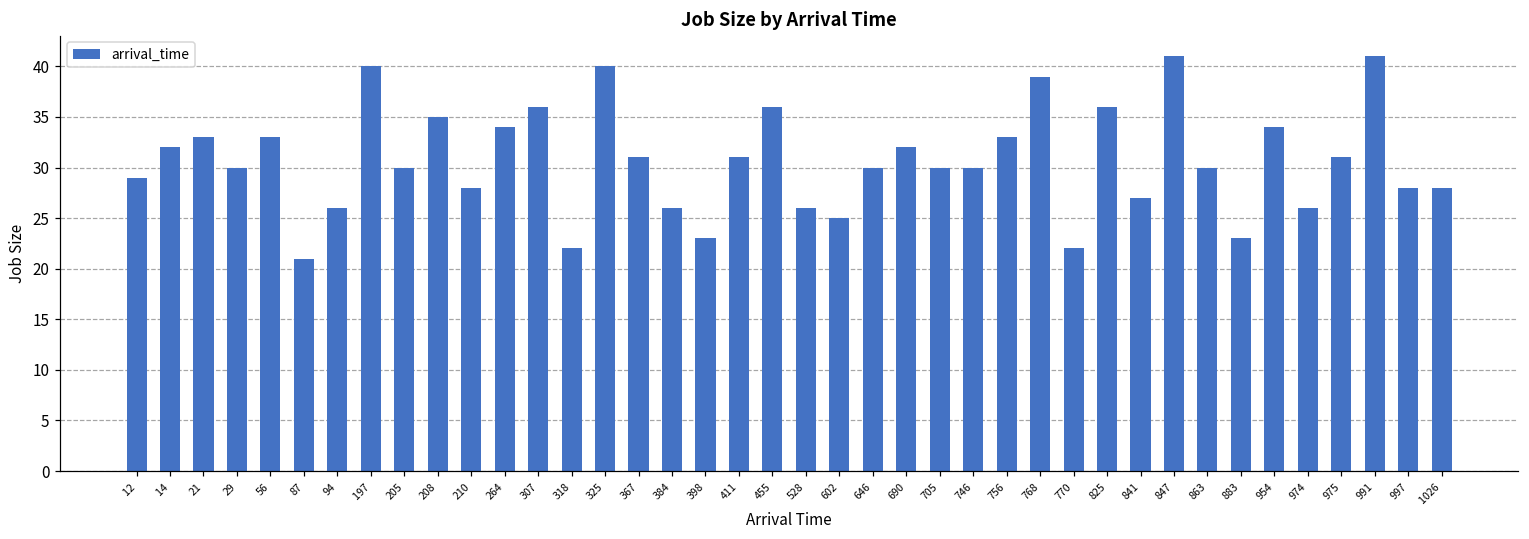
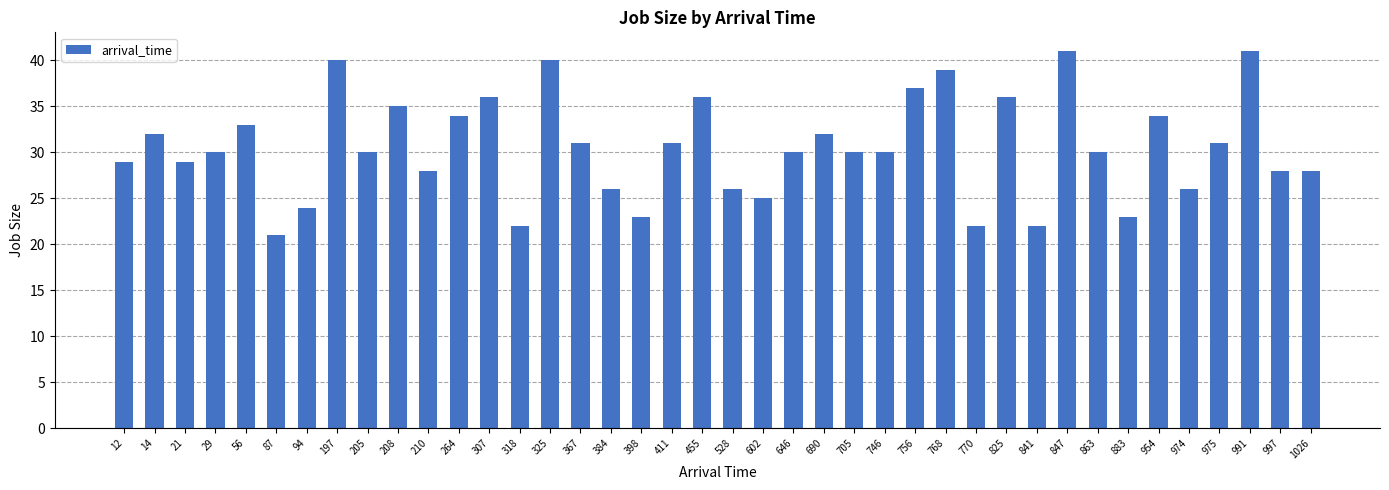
21: 33 -> 29
94: 26 -> 24
756: 33 -> 37
841: 27 -> 22
